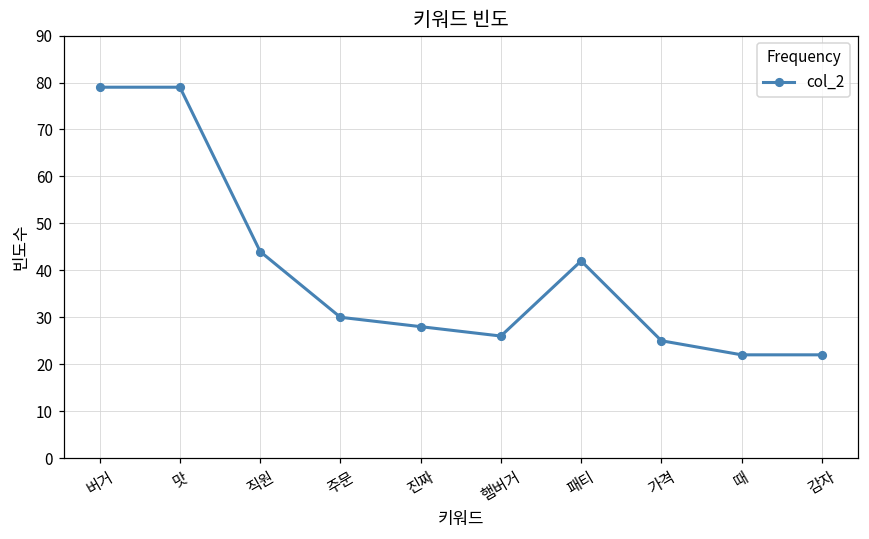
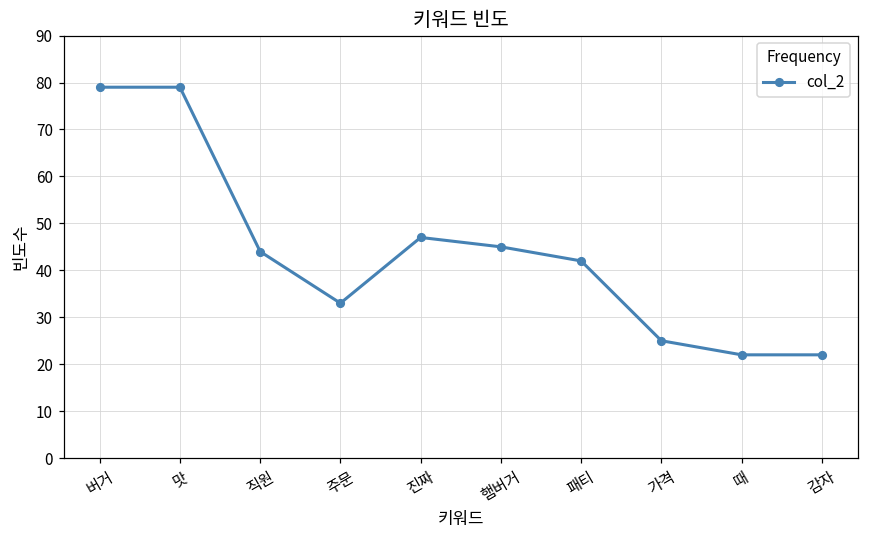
주문: 30 -> 33
진짜: 28 -> 47
햄버거: 26 -> 45
